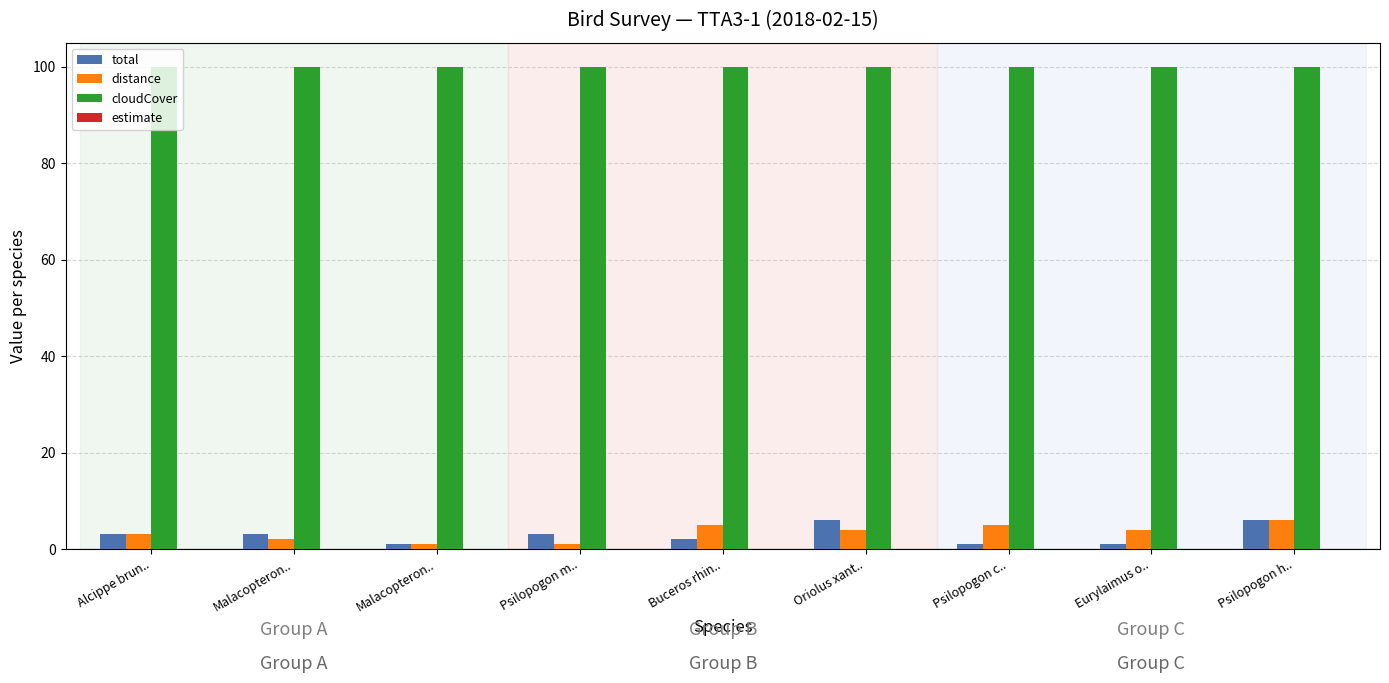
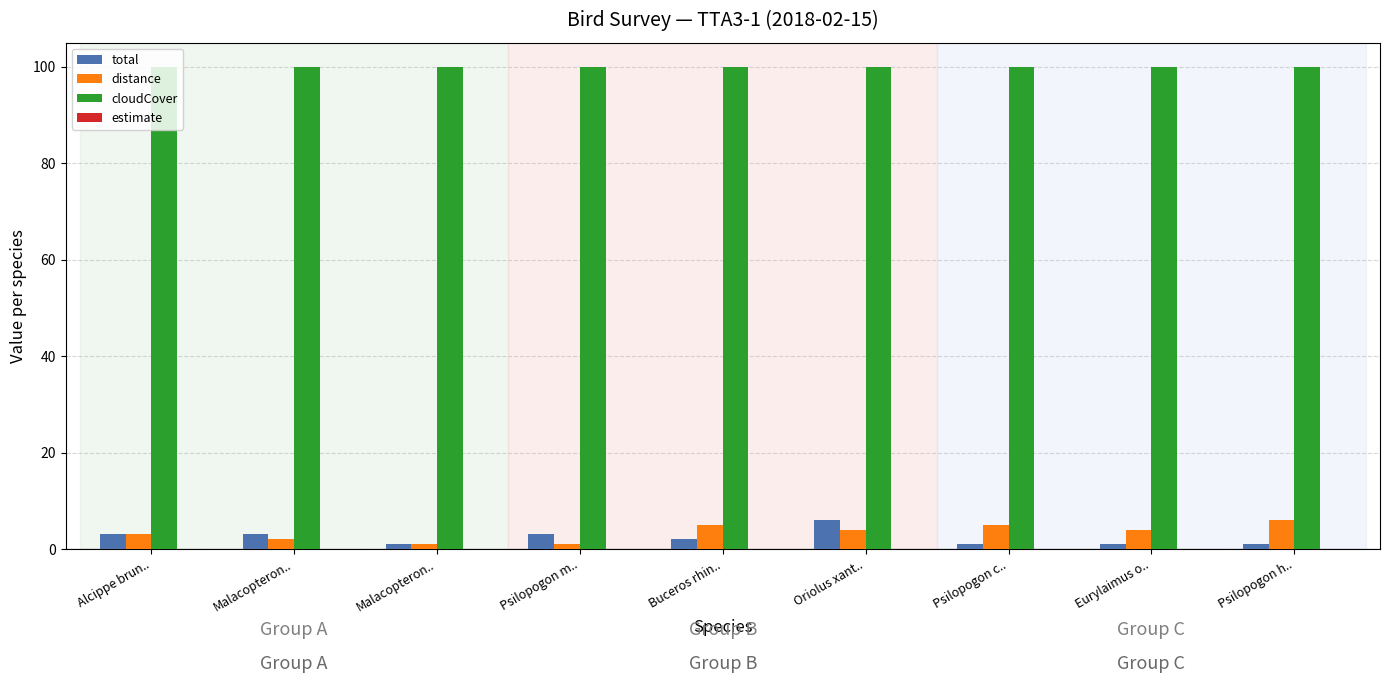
total, Psilopogon h..: 6 -> 1
